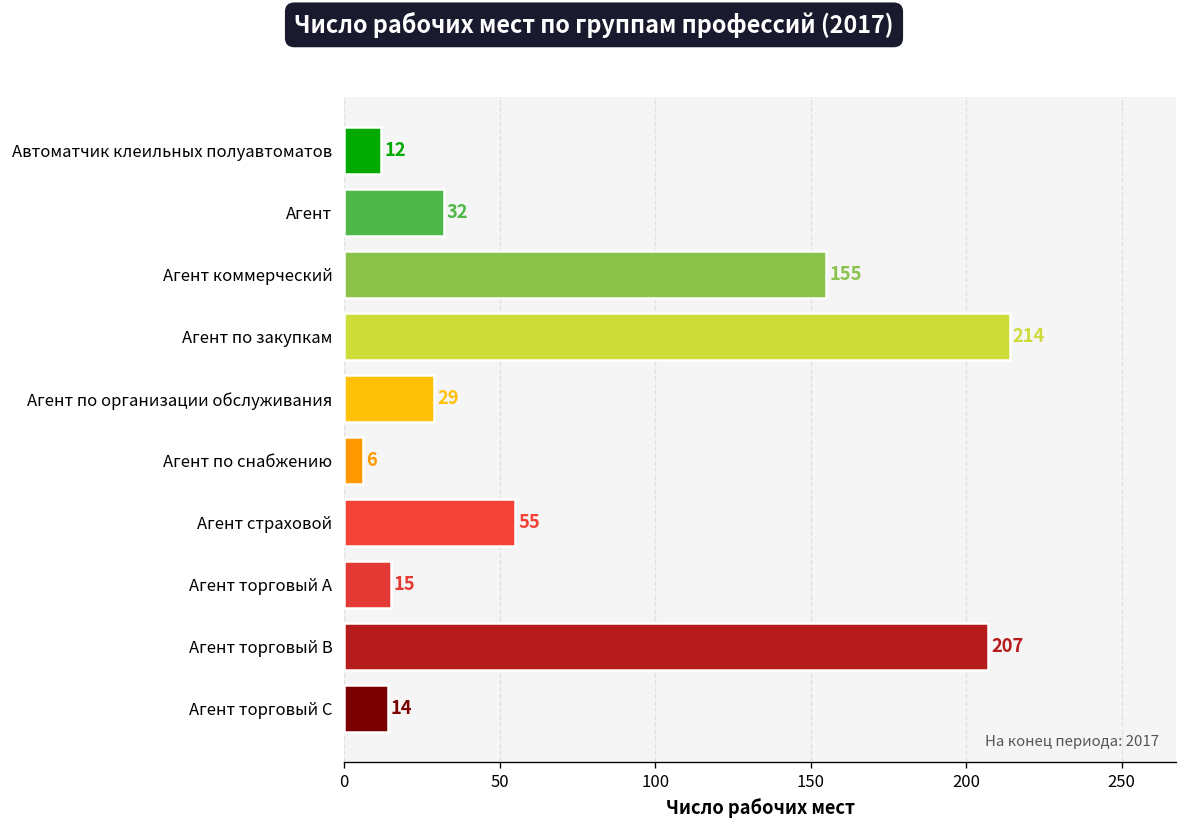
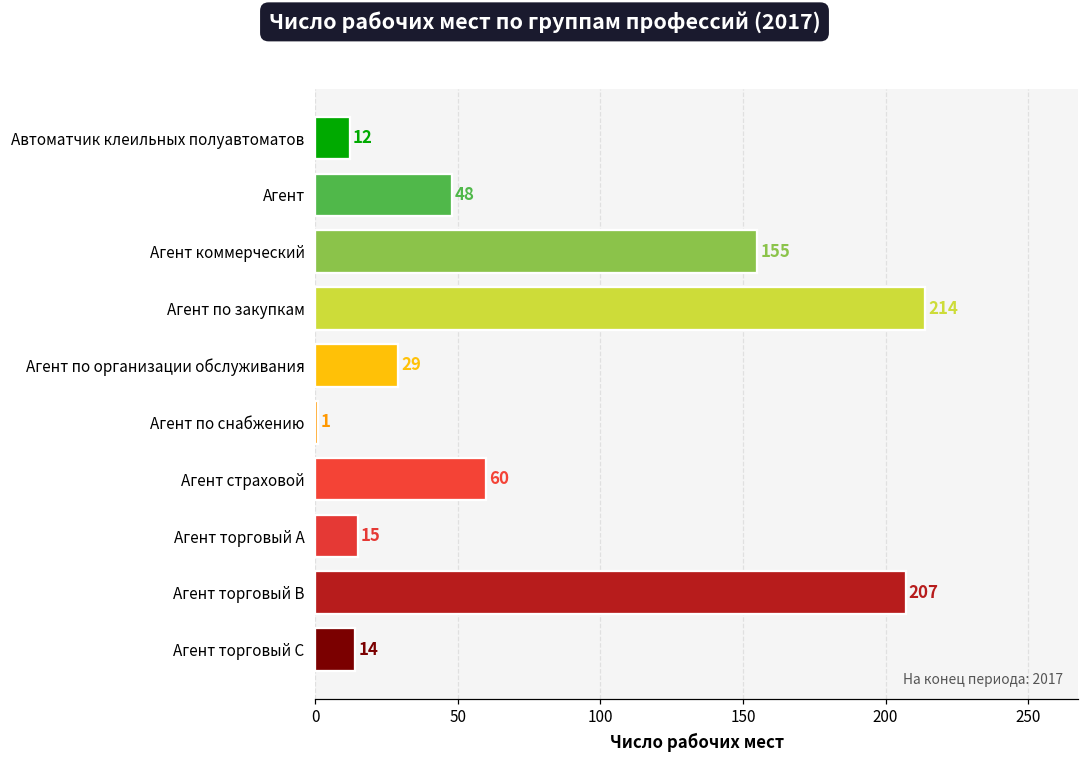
Агент: 32 -> 48
Агент по снабжению: 6 -> 1
Агент страховой: 55 -> 60
